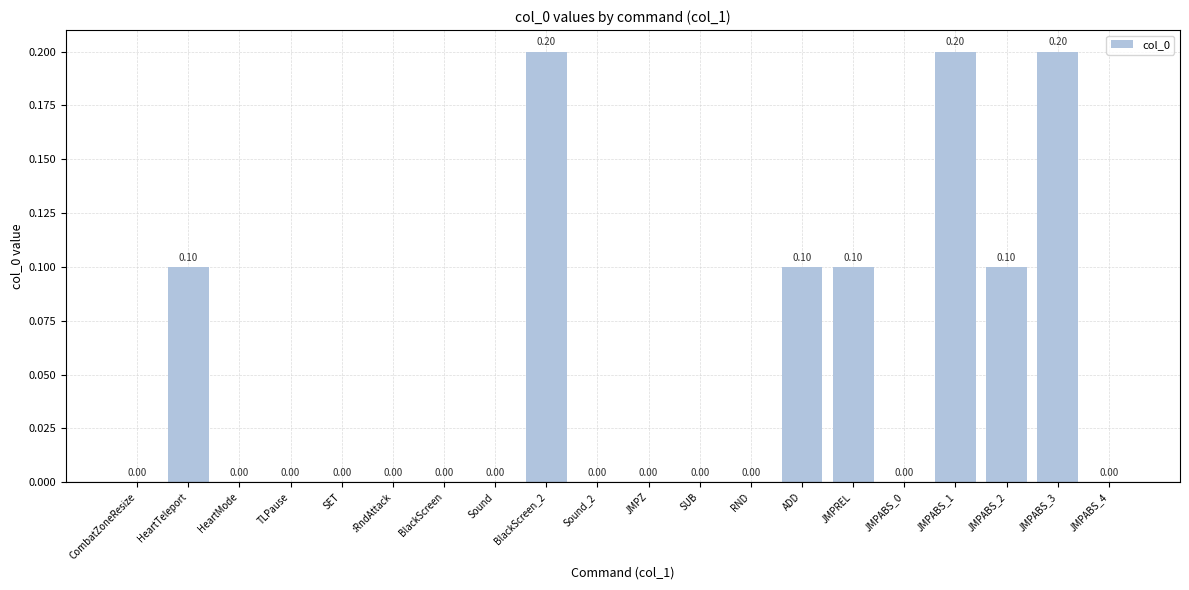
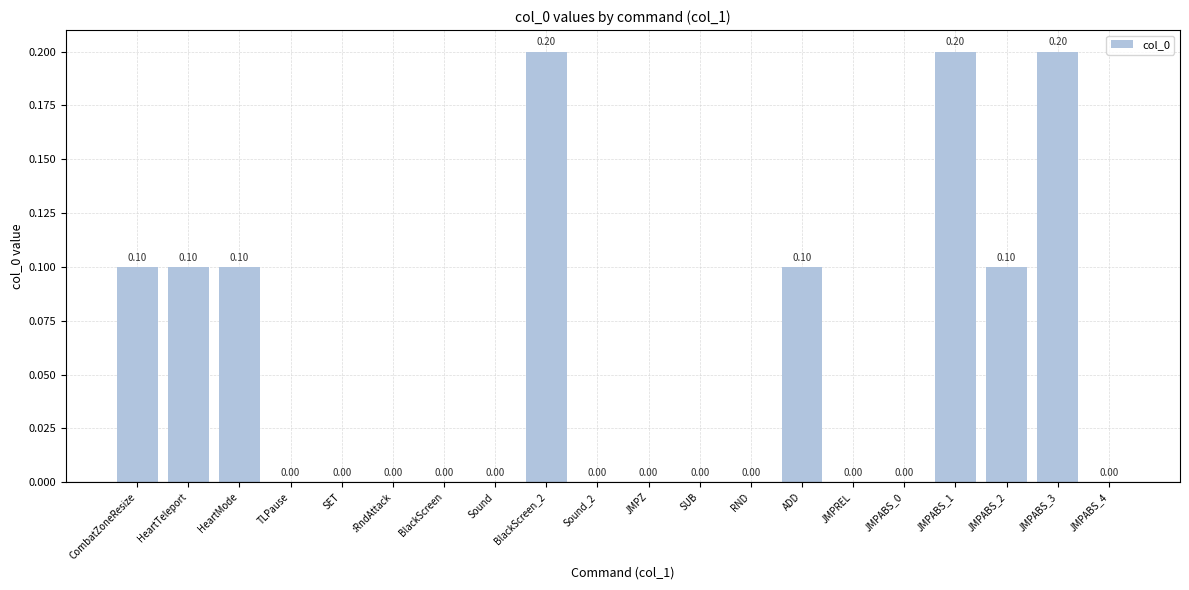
CombatZoneResize: 0.00 -> 0.10
HeartMode: 0.00 -> 0.10
JMPREL: 0.10 -> 0.00
